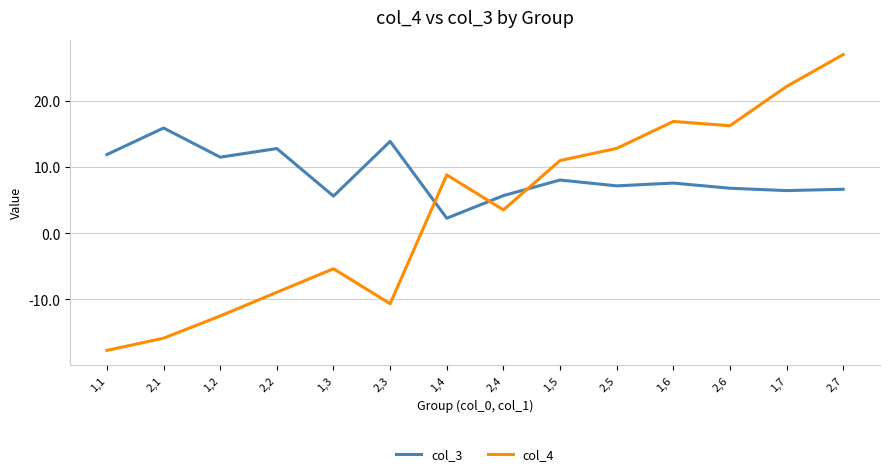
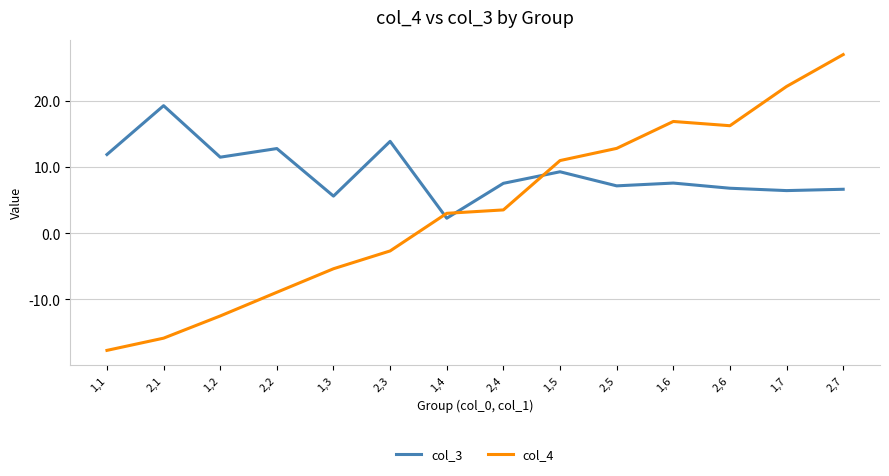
col_3, 2,1: 16 -> 19
col_4, 2,3: -11 -> -3
col_4, 1,4: 9 -> 3
col_3, 2,4: 6 -> 8
col_3, 1,5: 8 -> 9
